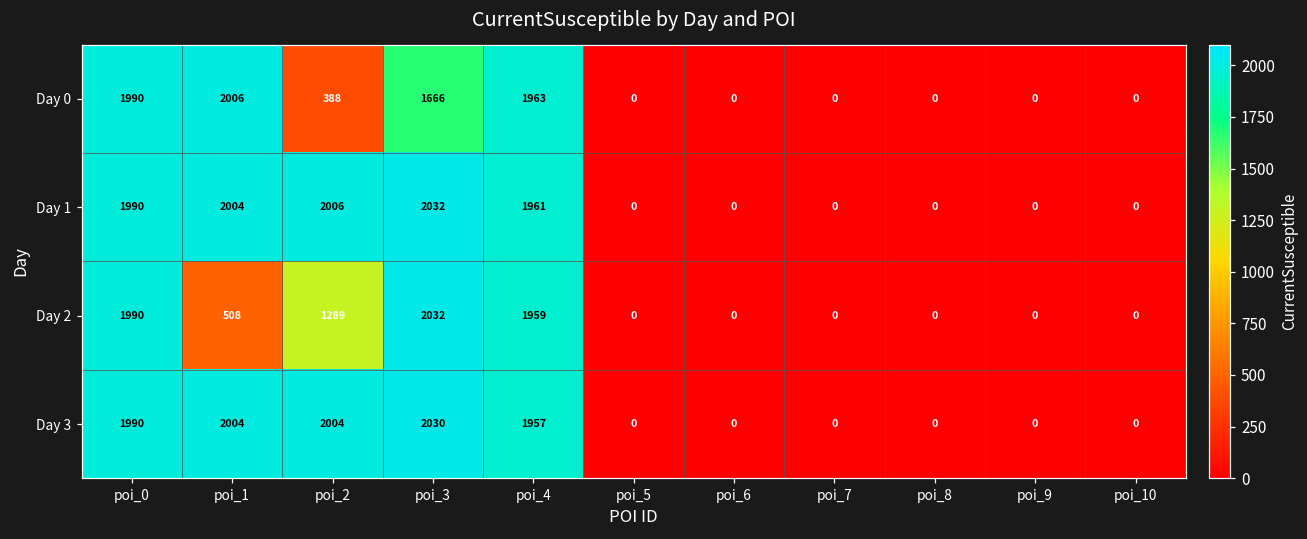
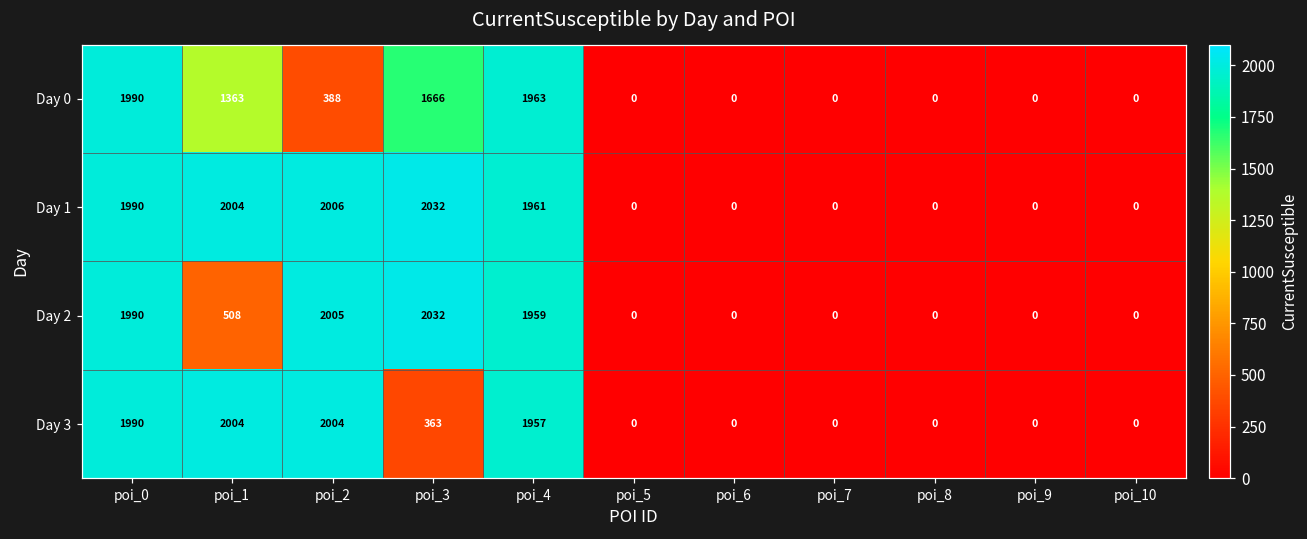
Day 0, poi_1: 2006 -> 1363
Day 2, poi_2: 1289 -> 2005
Day 3, poi_3: 2030 -> 363
